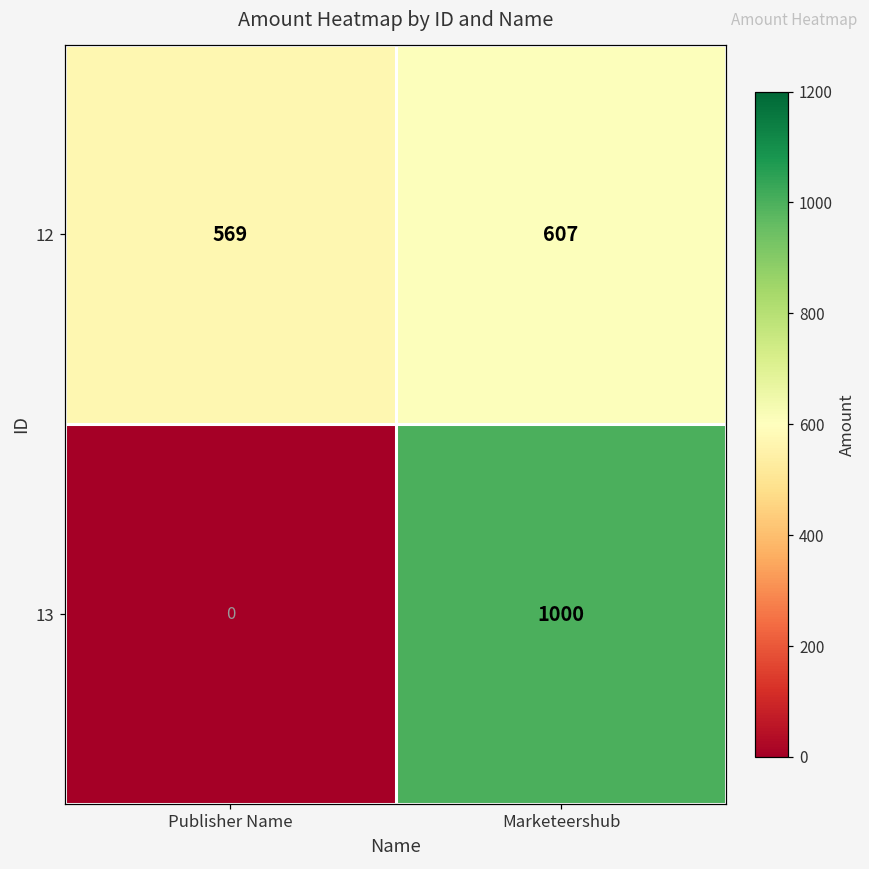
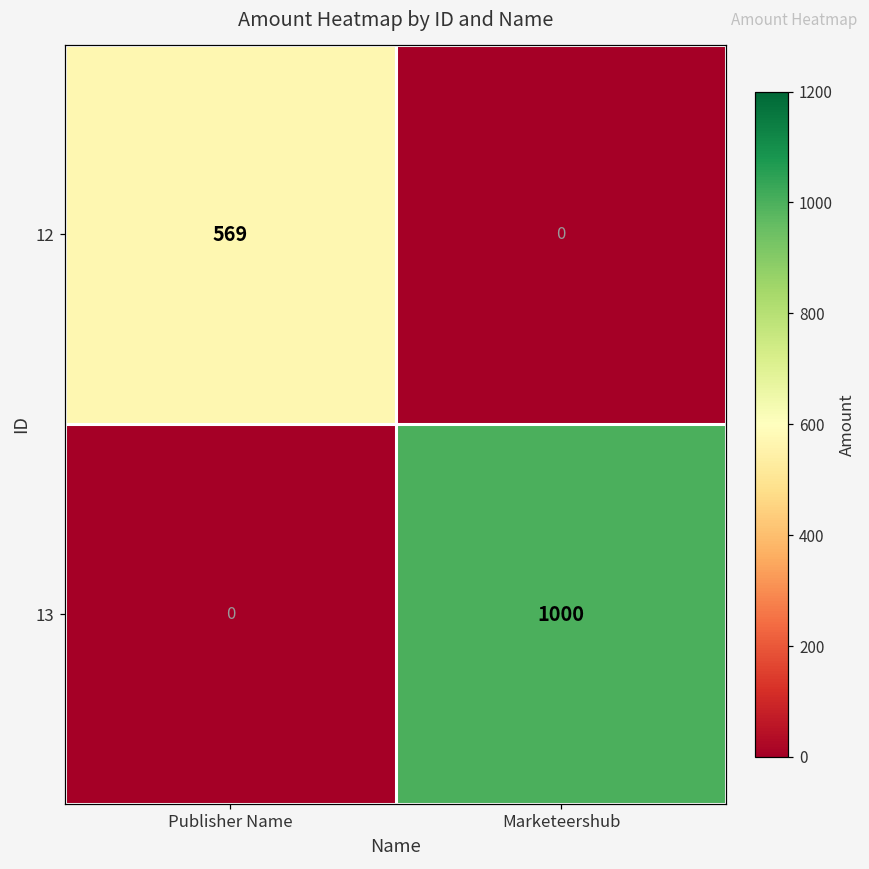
12, Marketeershub: 607 -> 0
